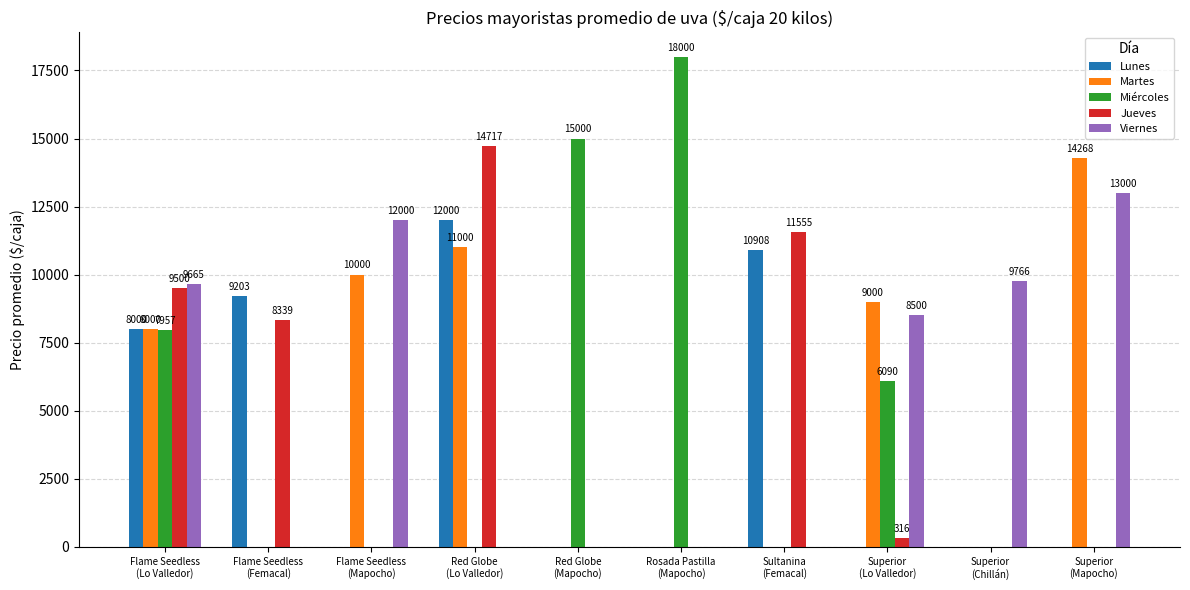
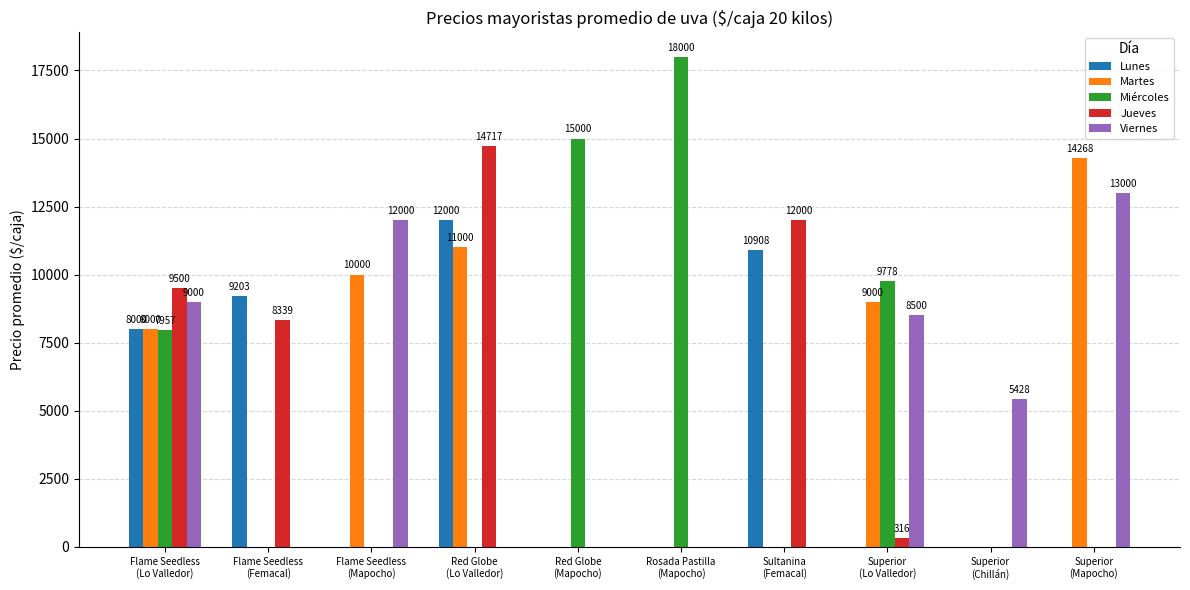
Viernes, Flame Seedless (Lo Valledor): 9665 -> 9000
Jueves, Sultanina (Femacal): 11555 -> 12000
Miércoles, Superior (Lo Valledor): 6090 -> 9778
Viernes, Superior (Chillán): 9766 -> 5428
